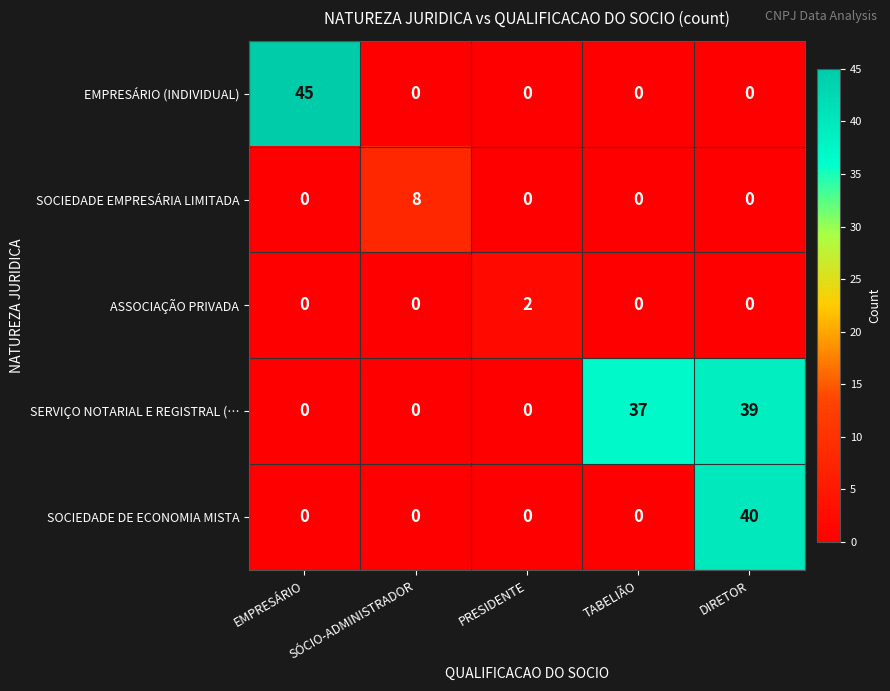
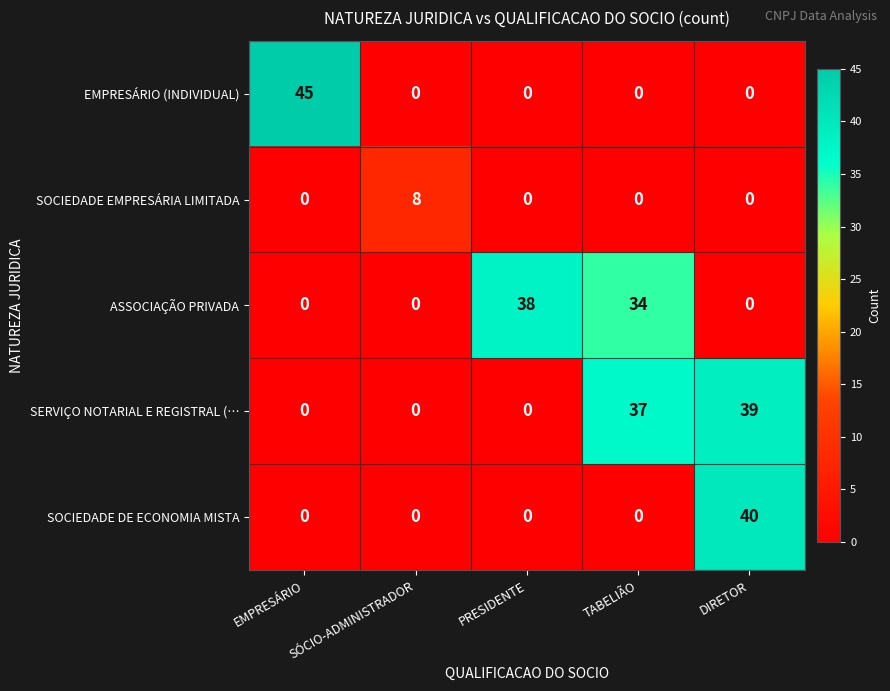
ASSOCIAÇÃO PRIVADA, PRESIDENTE: 2 -> 38
ASSOCIAÇÃO PRIVADA, TABELIÃO: 0 -> 34
